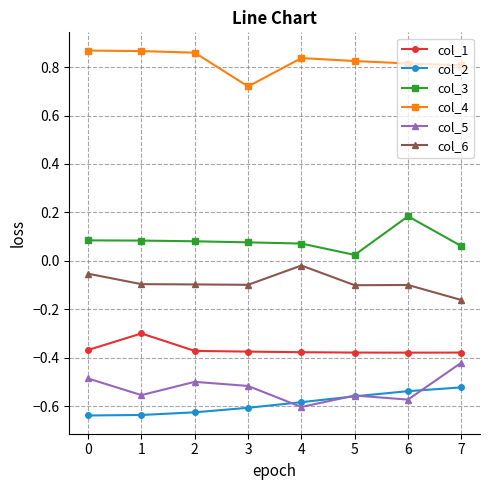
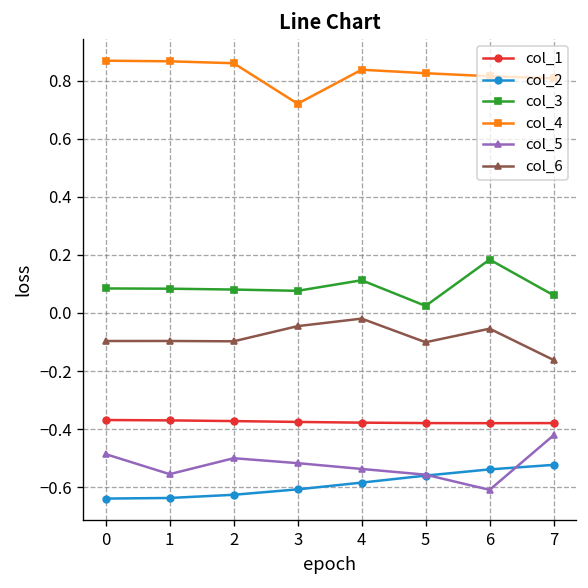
col_6, 0: -0.05 -> -0.10
col_1, 1: -0.30 -> -0.37
col_6, 3: -0.10 -> -0.05
col_3, 4: 0.07 -> 0.11
col_5, 4: -0.60 -> -0.54
col_5, 6: -0.57 -> -0.61
col_6, 6: -0.10 -> -0.05
